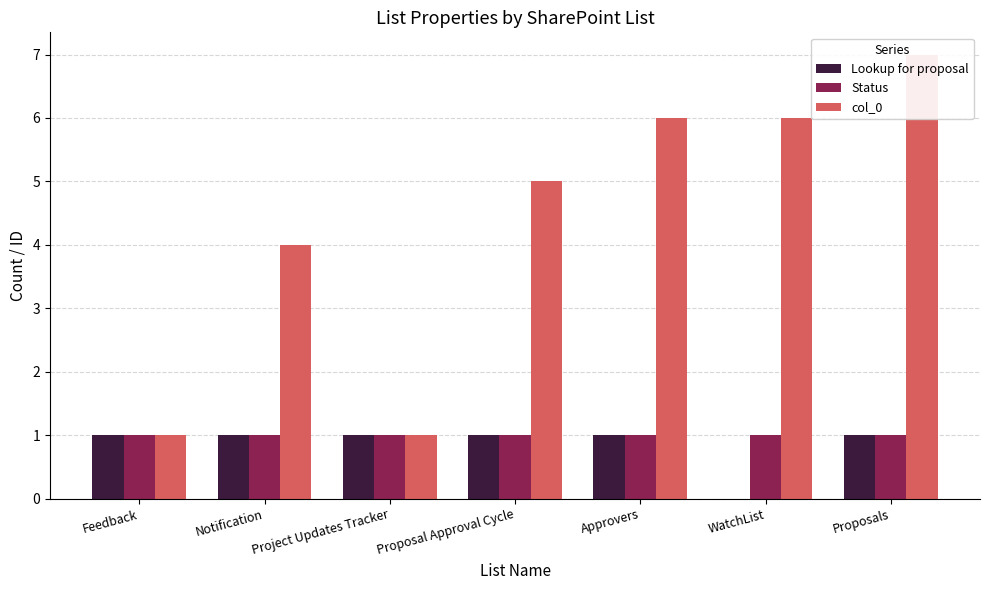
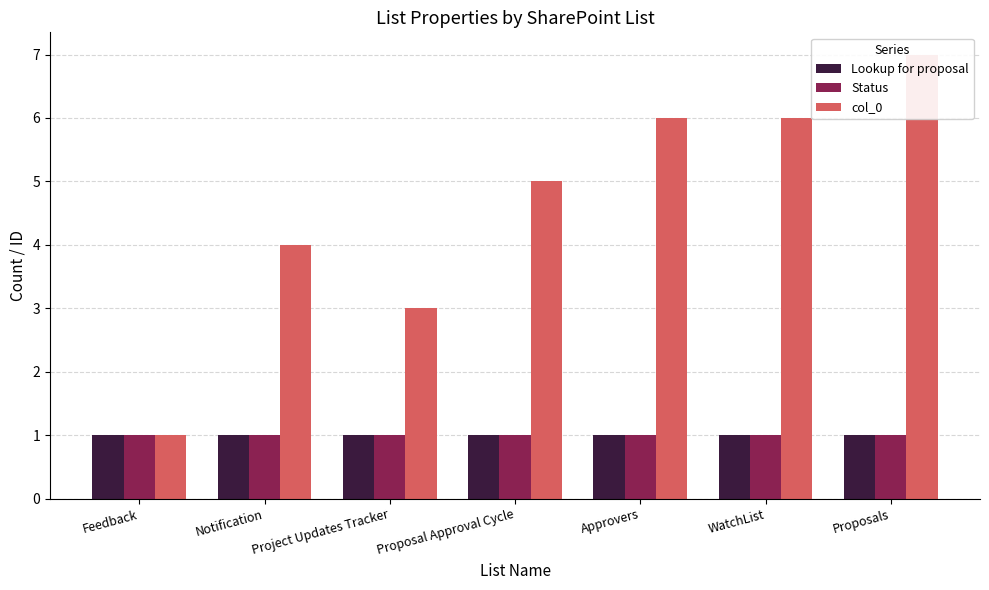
col_0, Project Updates Tracker: 1 -> 3
Lookup for proposal, WatchList: 0 -> 1
